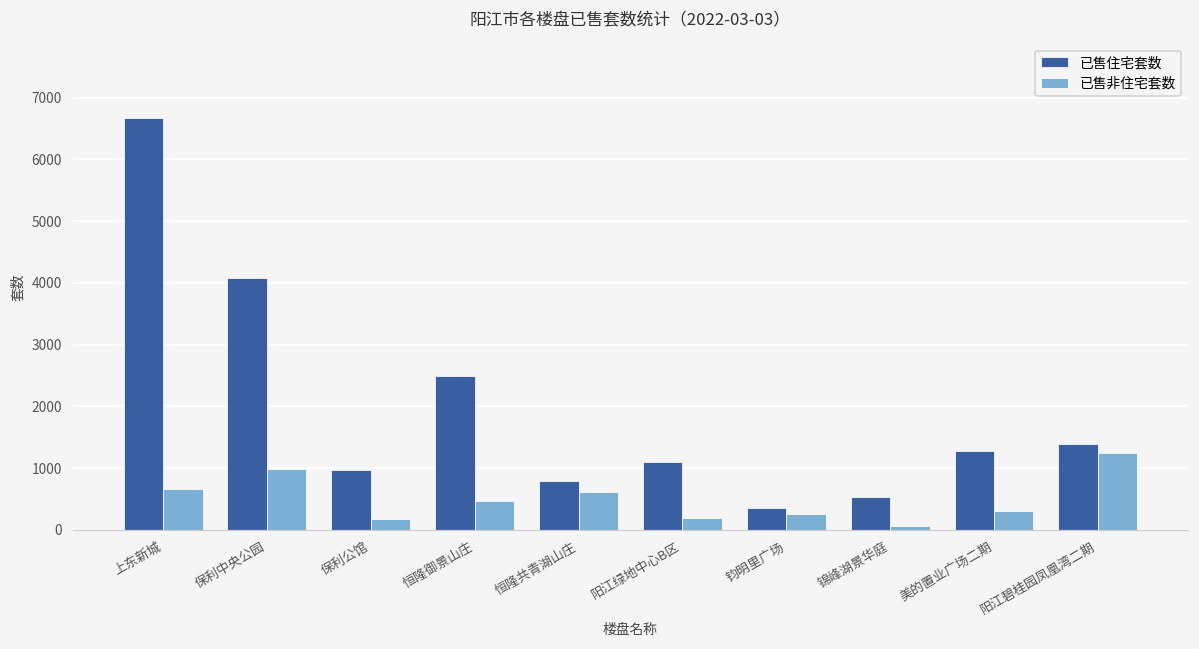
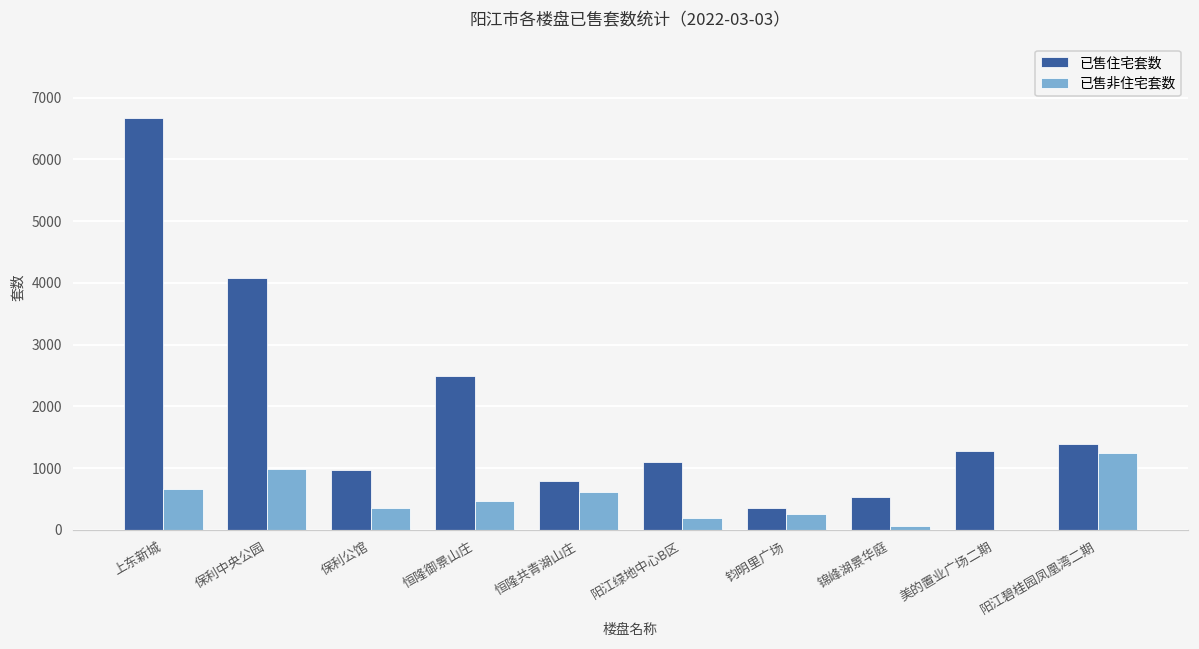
已售非住宅套数, 保利公馆: 200 -> 400
已售非住宅套数, 美的置业广场二期: 300 -> 0
